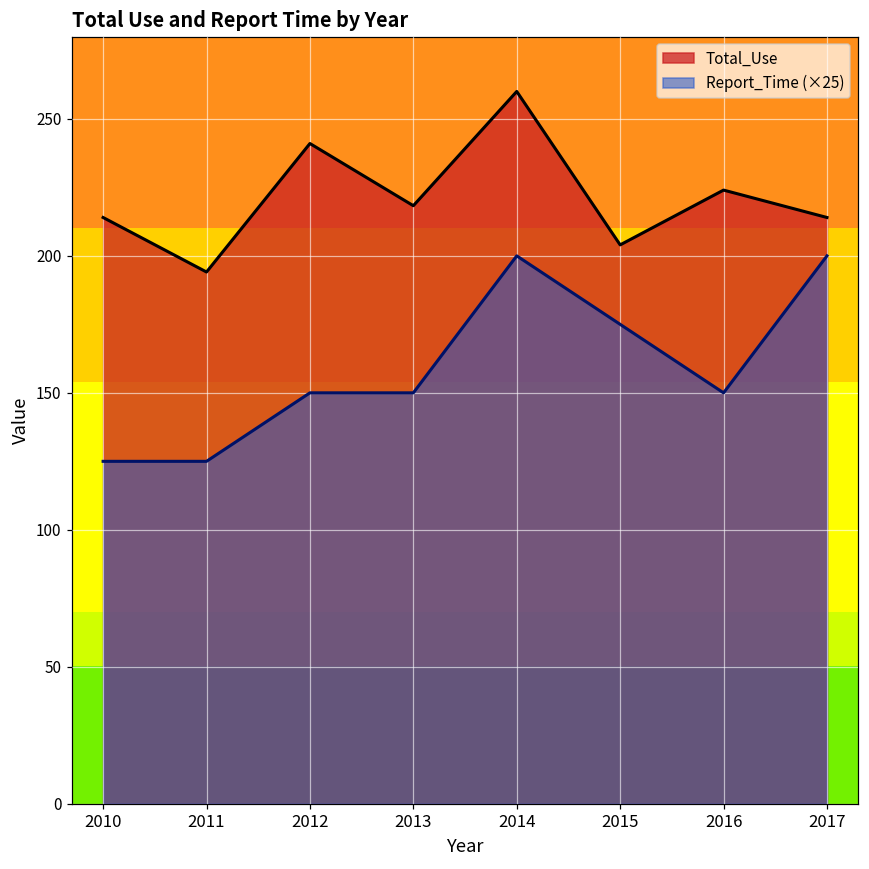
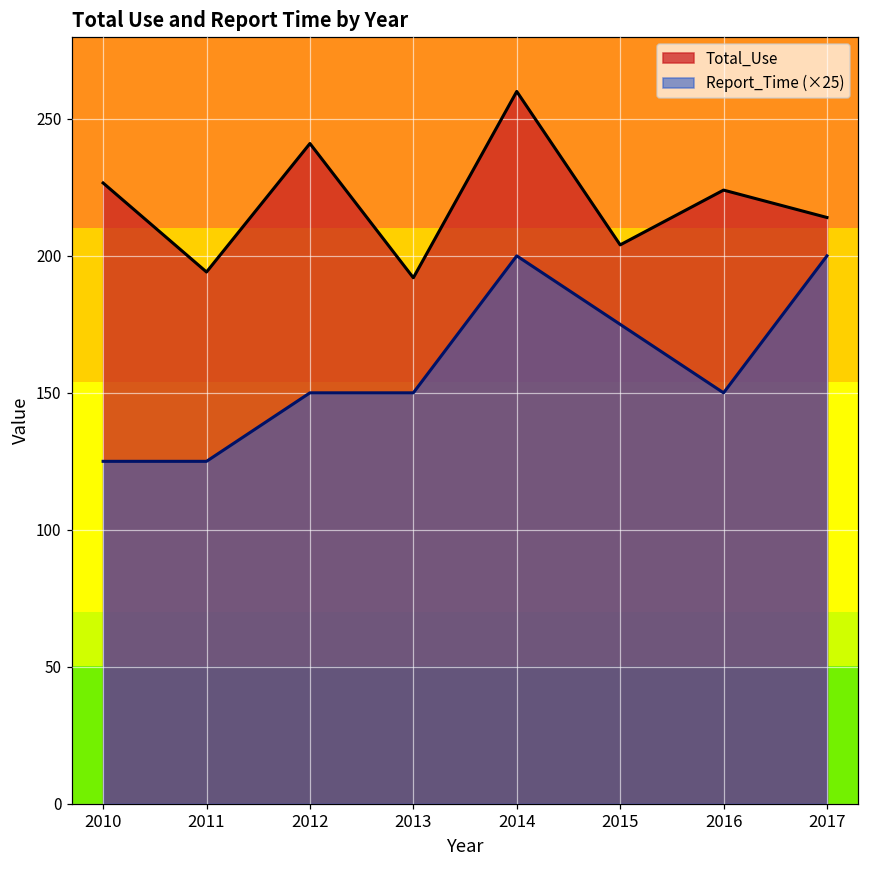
Total_Use, 2010: 214 -> 227
Total_Use, 2013: 218 -> 192
